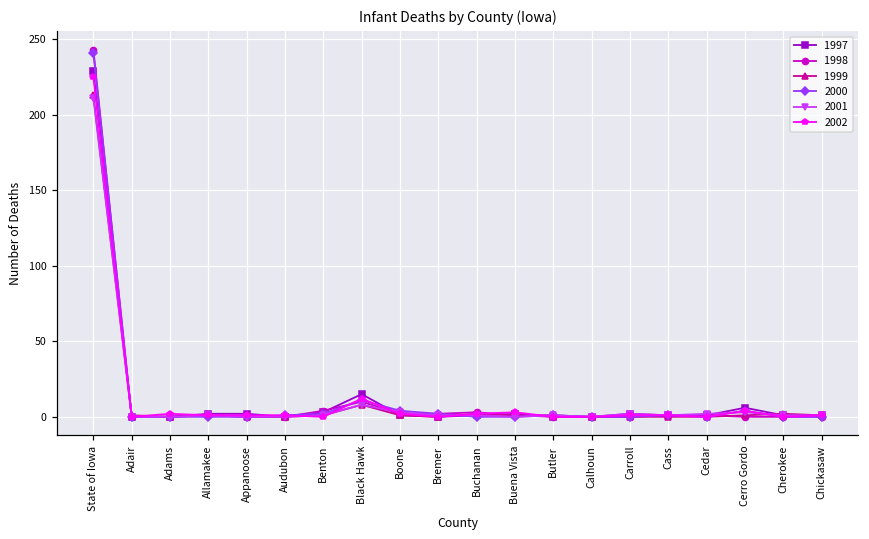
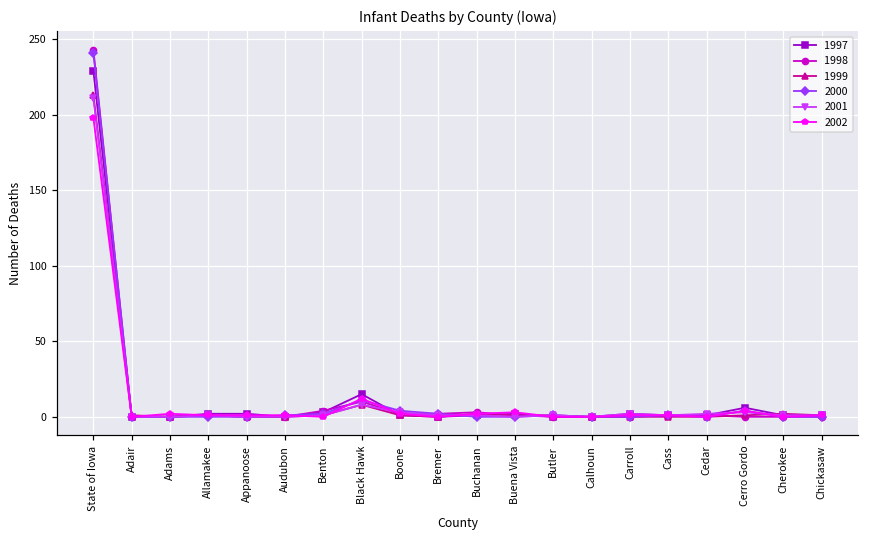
2002, State of Iowa: 225 -> 198
